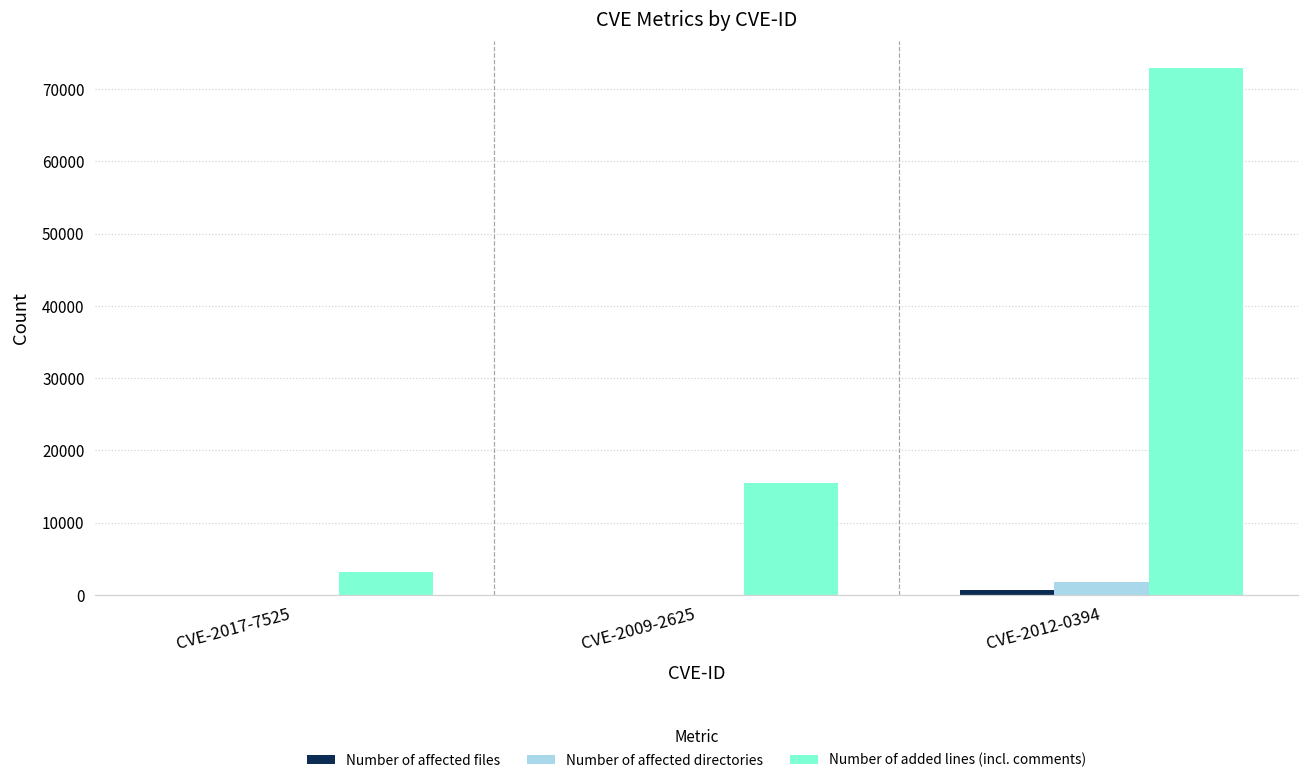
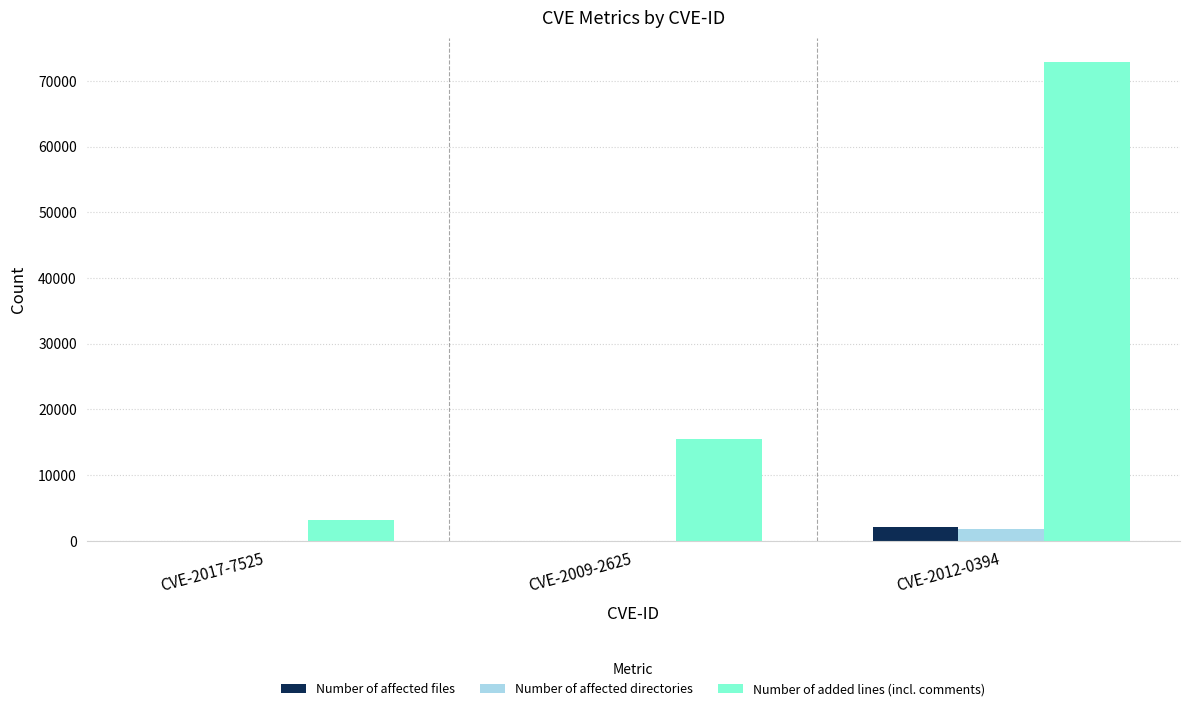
Number of affected files, CVE-2012-0394: 1000 -> 2000
